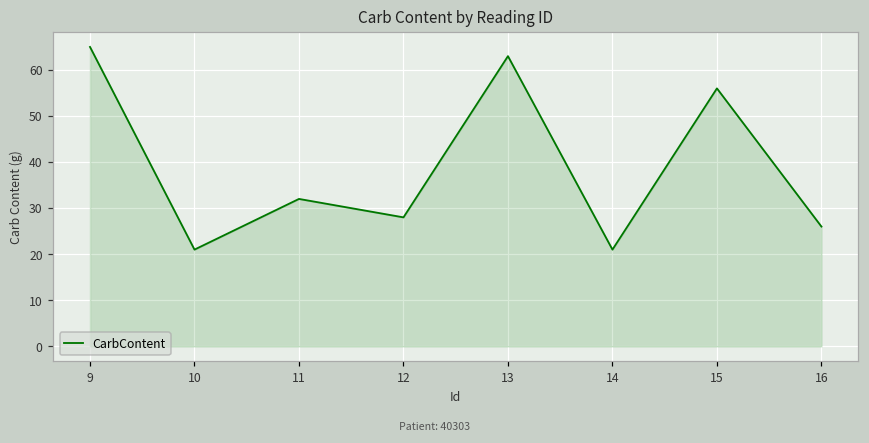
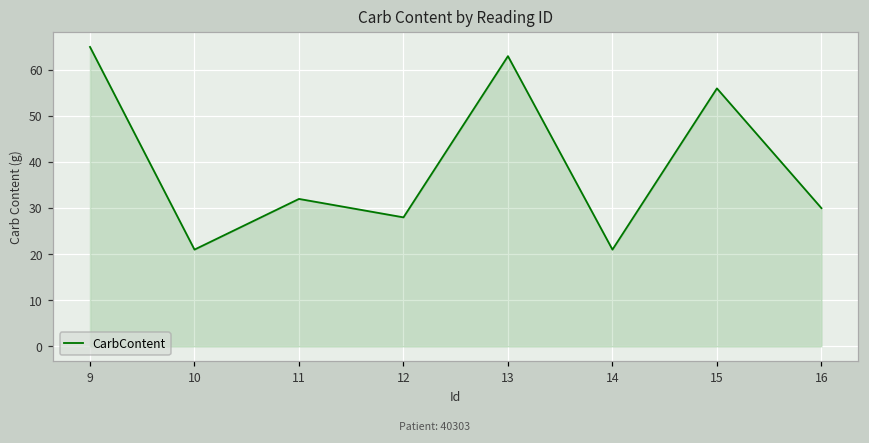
16: 26 -> 30
